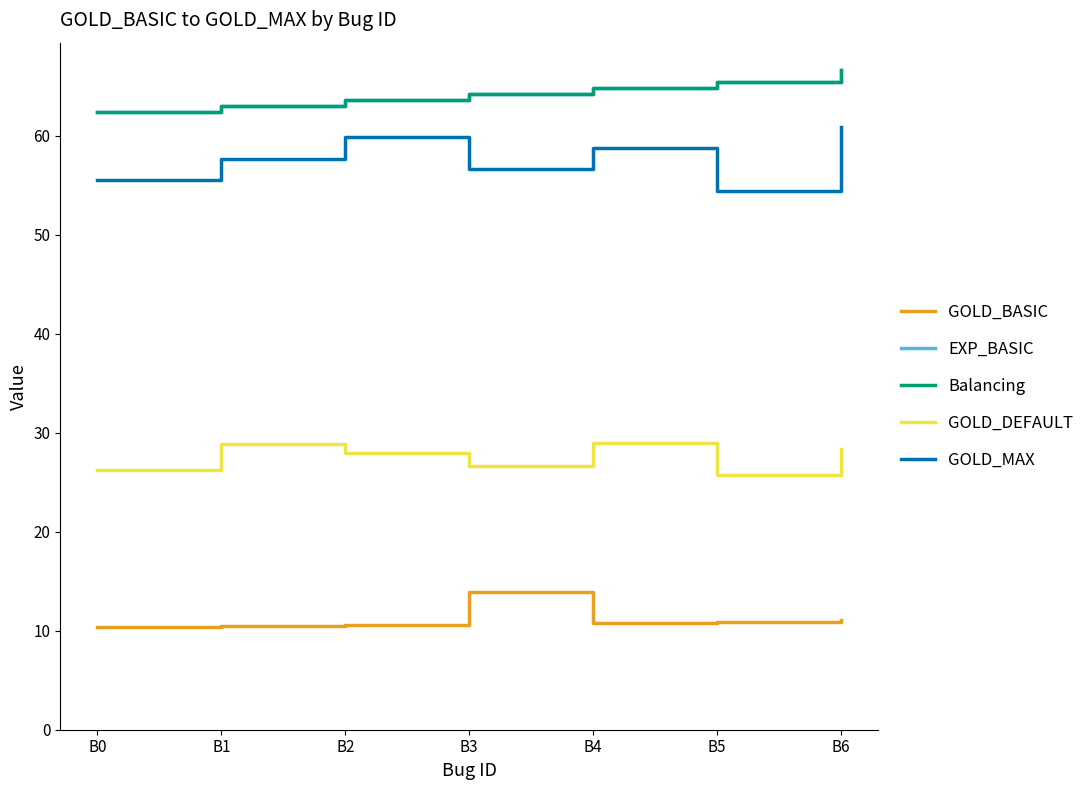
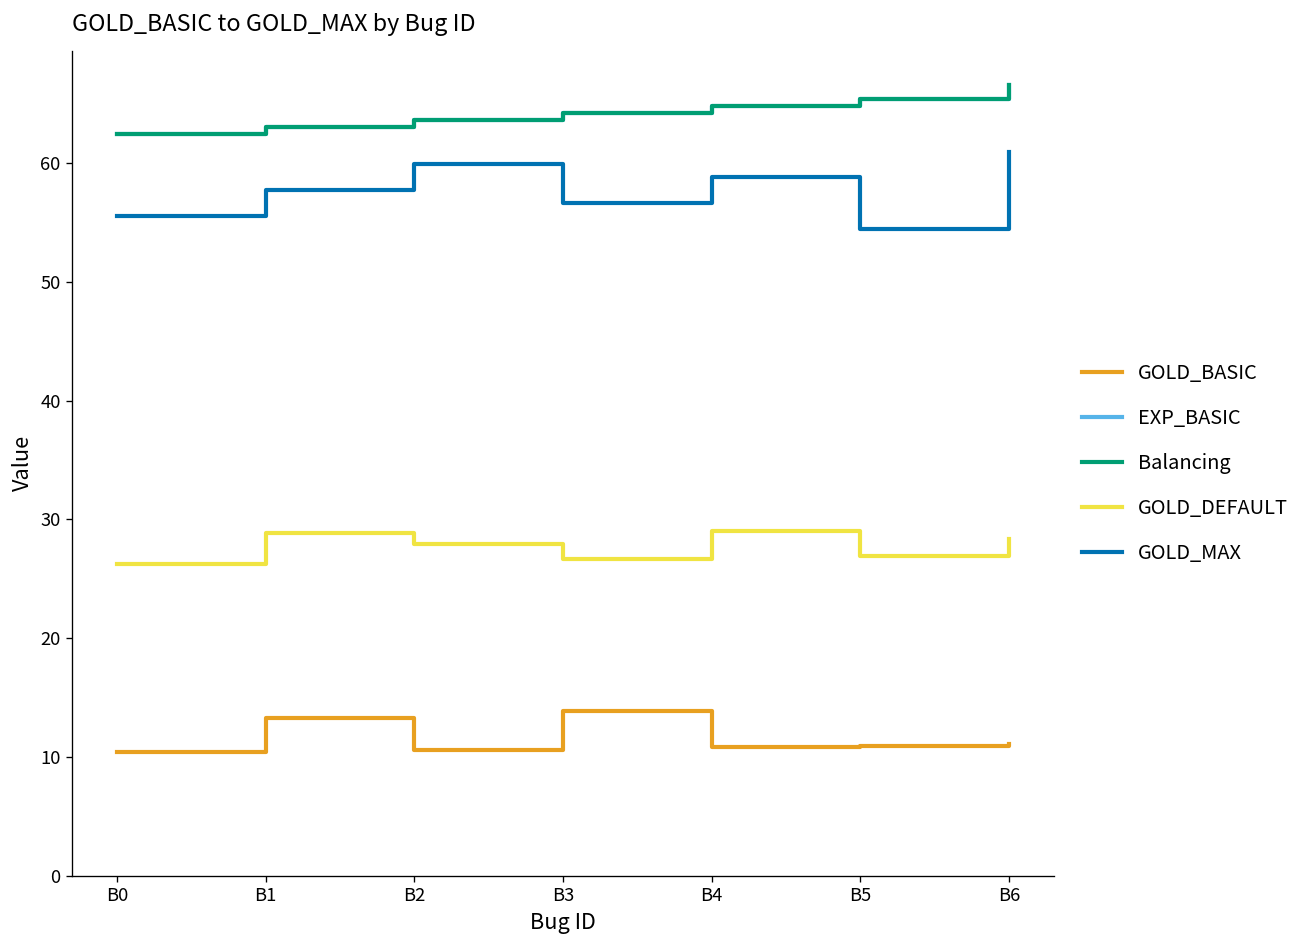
GOLD_BASIC, B1: 11 -> 13
GOLD_DEFAULT, B5: 26 -> 27
